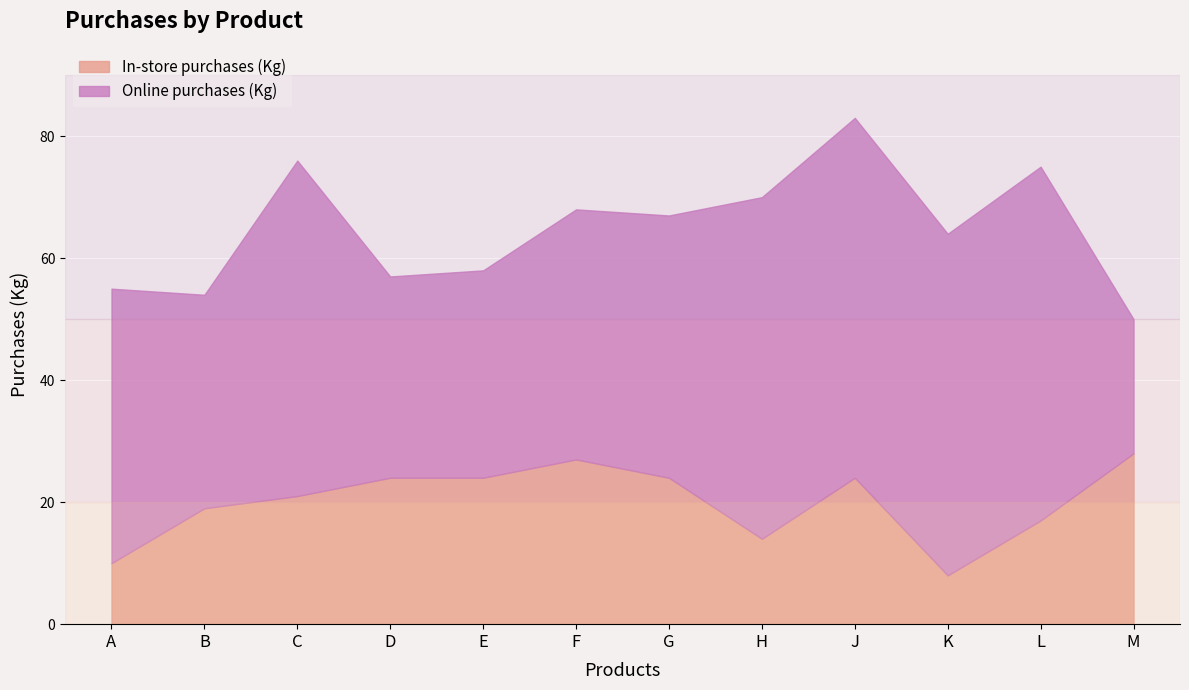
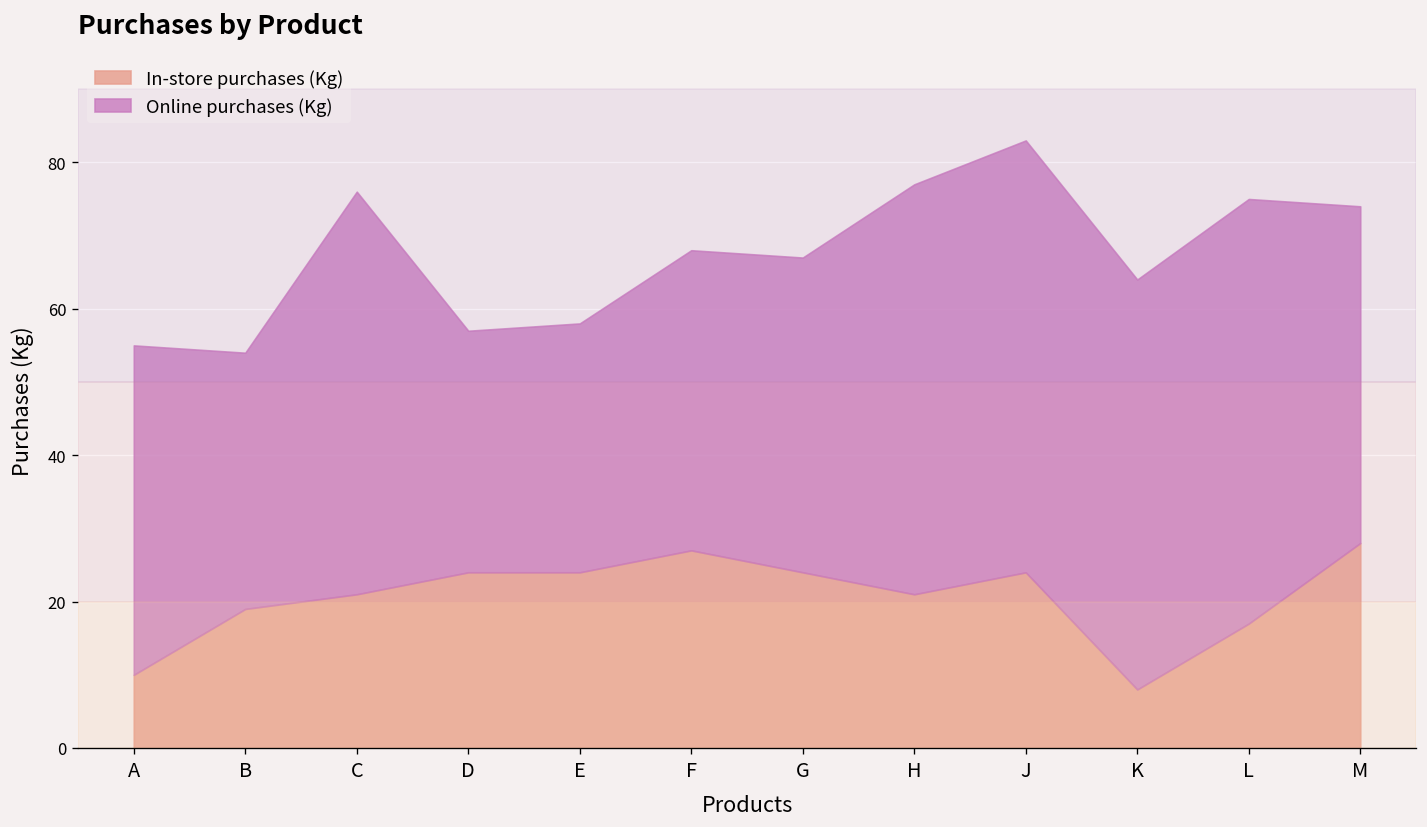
In-store purchases (Kg), H: 14 -> 21
Online purchases (Kg), M: 22 -> 46
